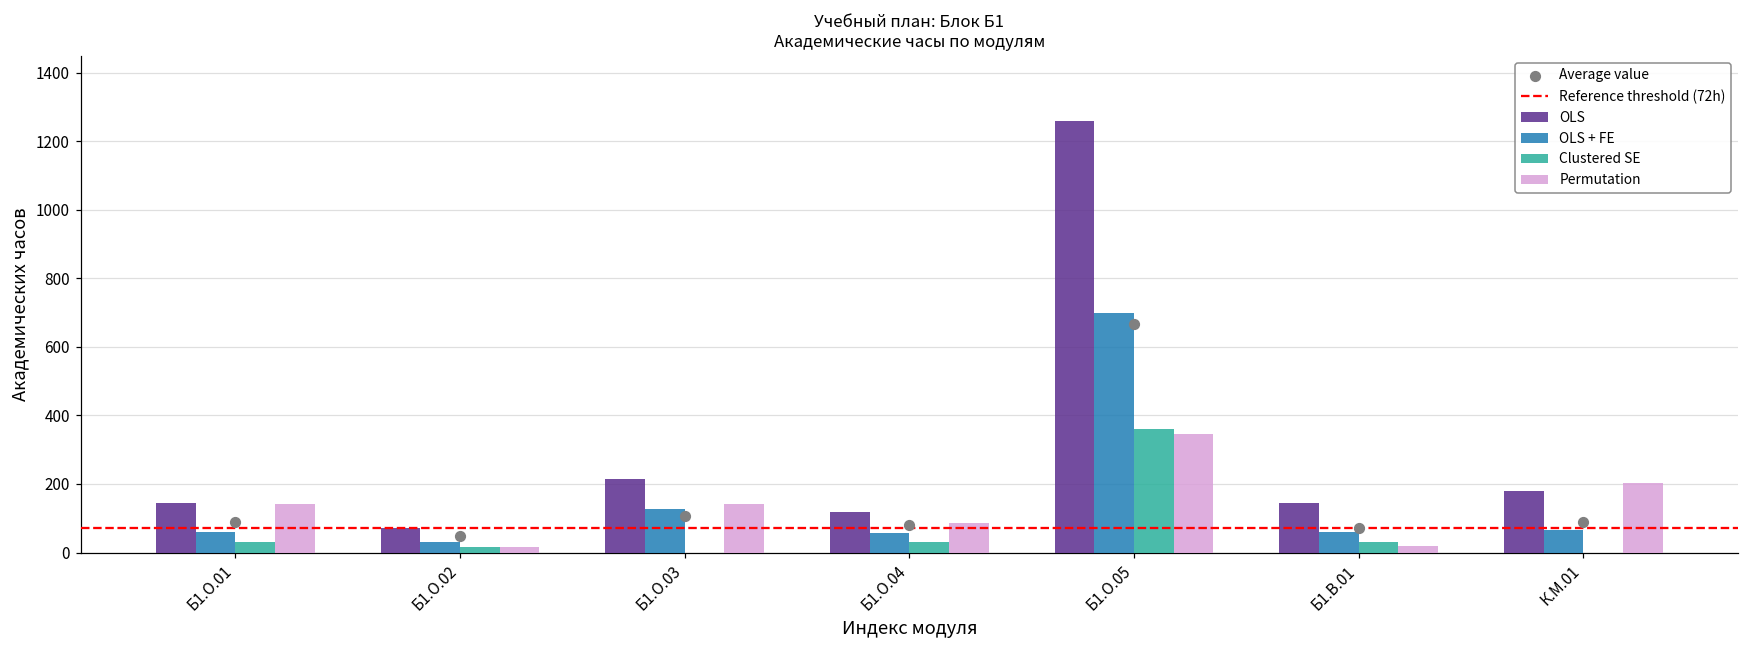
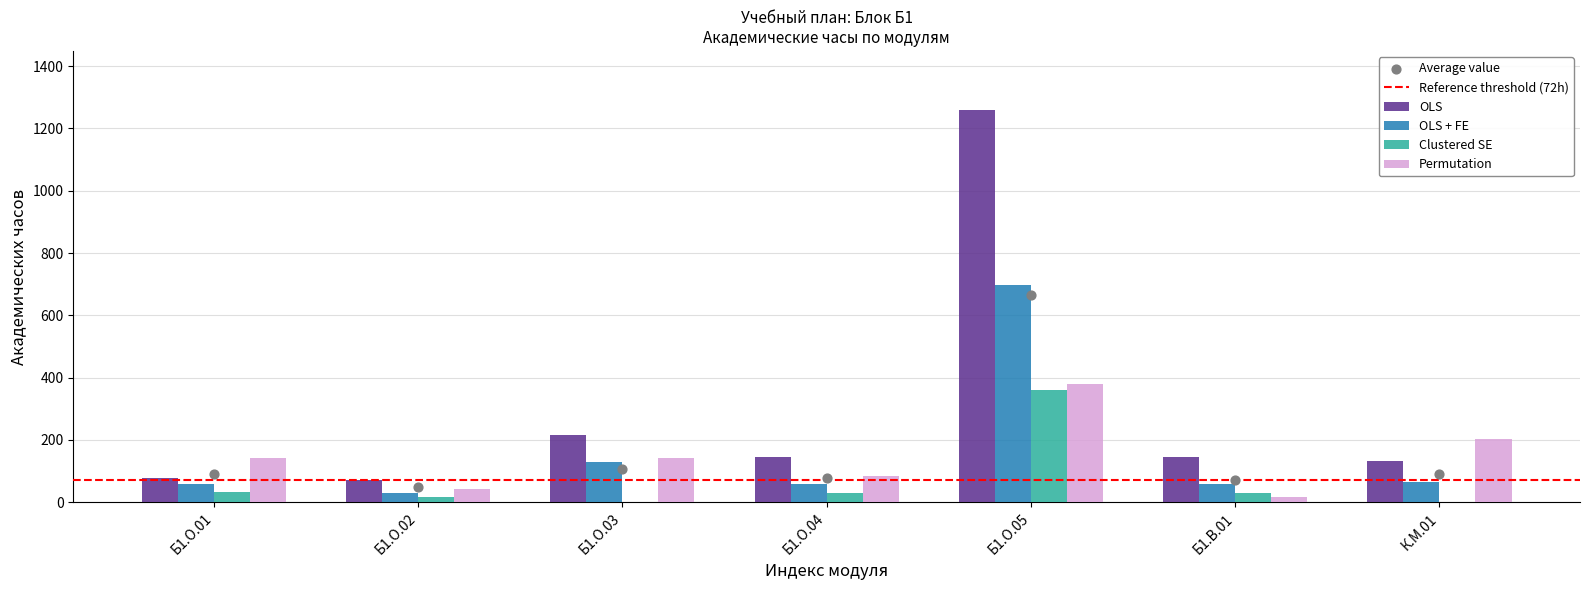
OLS, Б1.О.01: 140 -> 80
Permutation, Б1.О.02: 20 -> 40
OLS, Б1.О.04: 120 -> 140
Permutation, Б1.О.05: 350 -> 380
OLS, К.М.01: 180 -> 130
